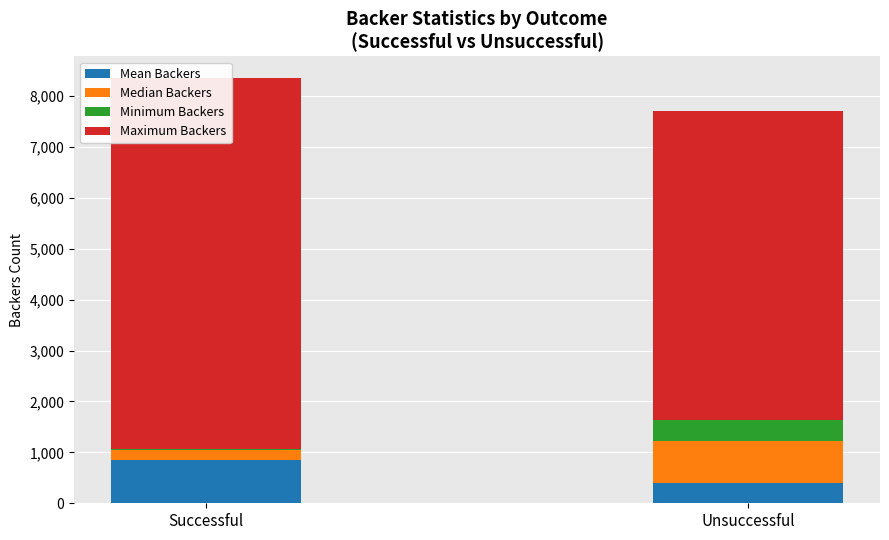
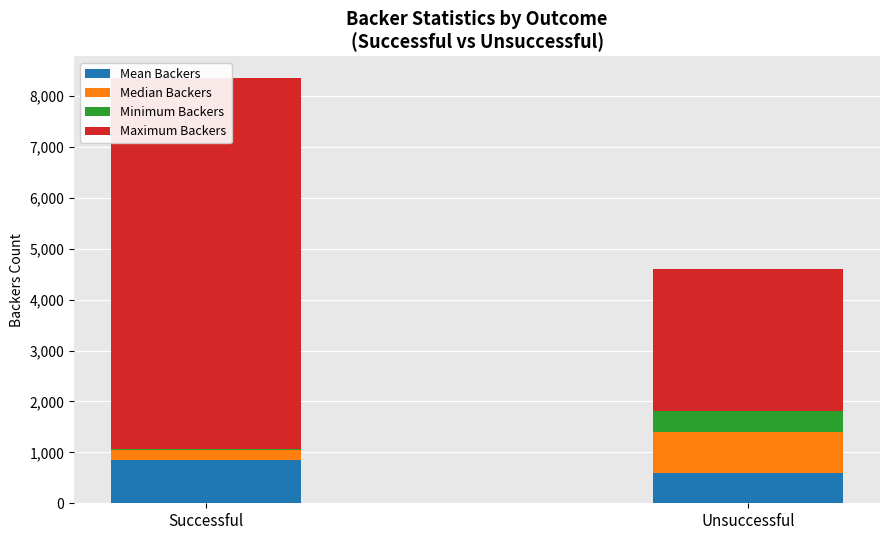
Mean Backers, Unsuccessful: 400 -> 600
Maximum Backers, Unsuccessful: 6,100 -> 2,800
